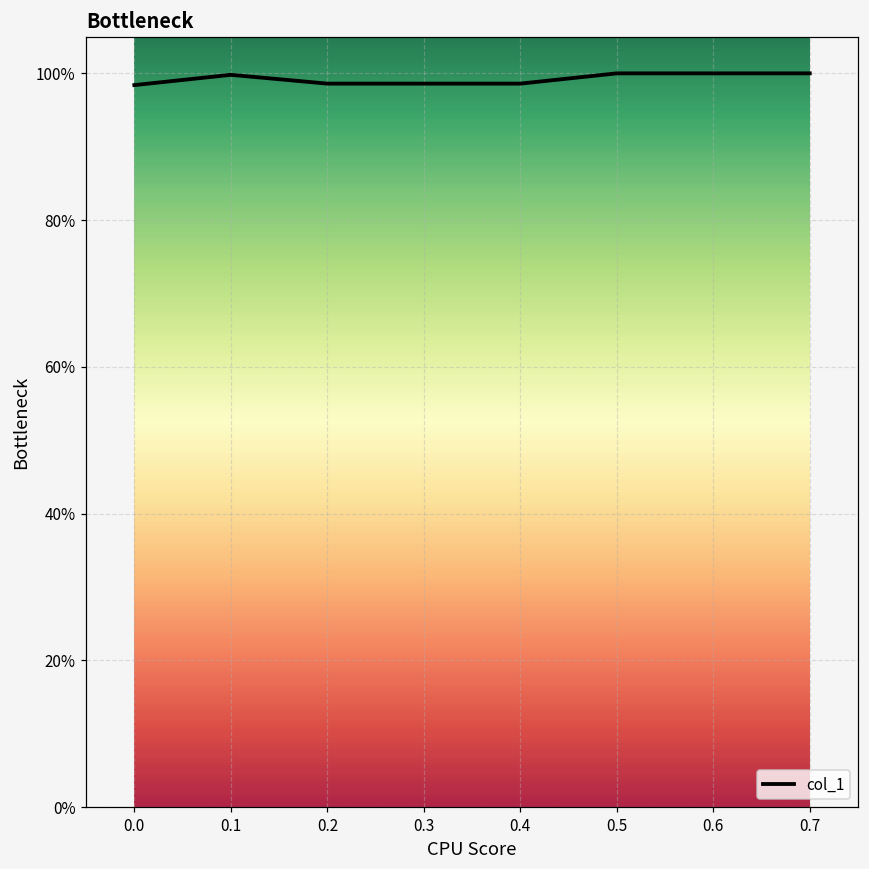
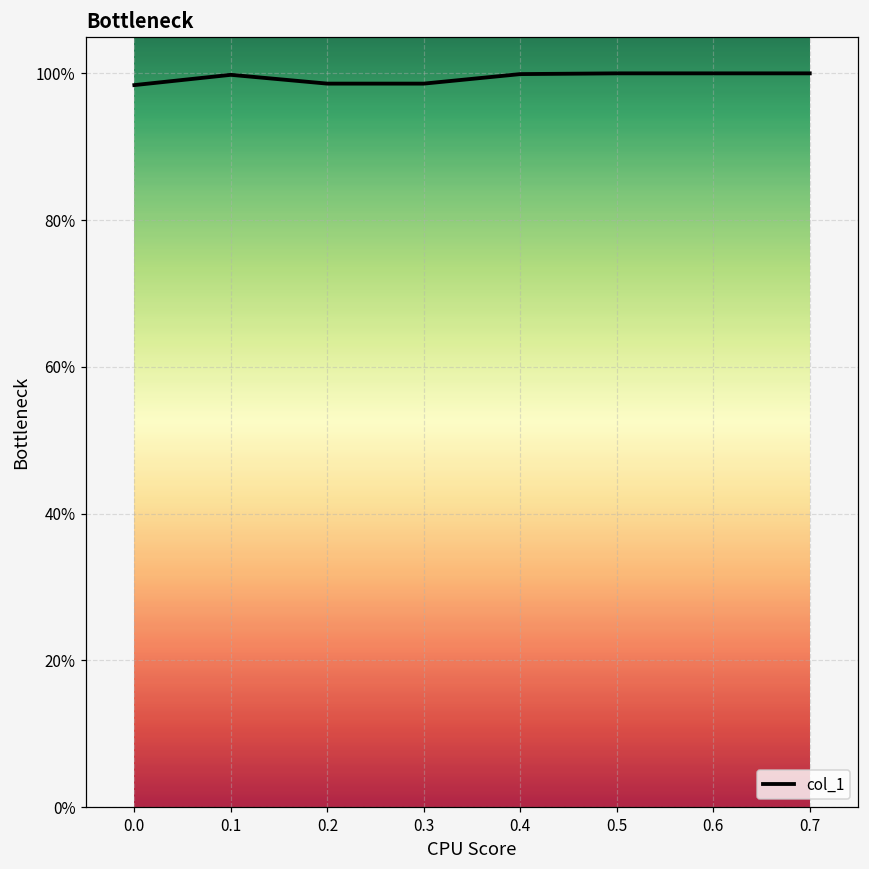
0.4: 99% -> 100%
